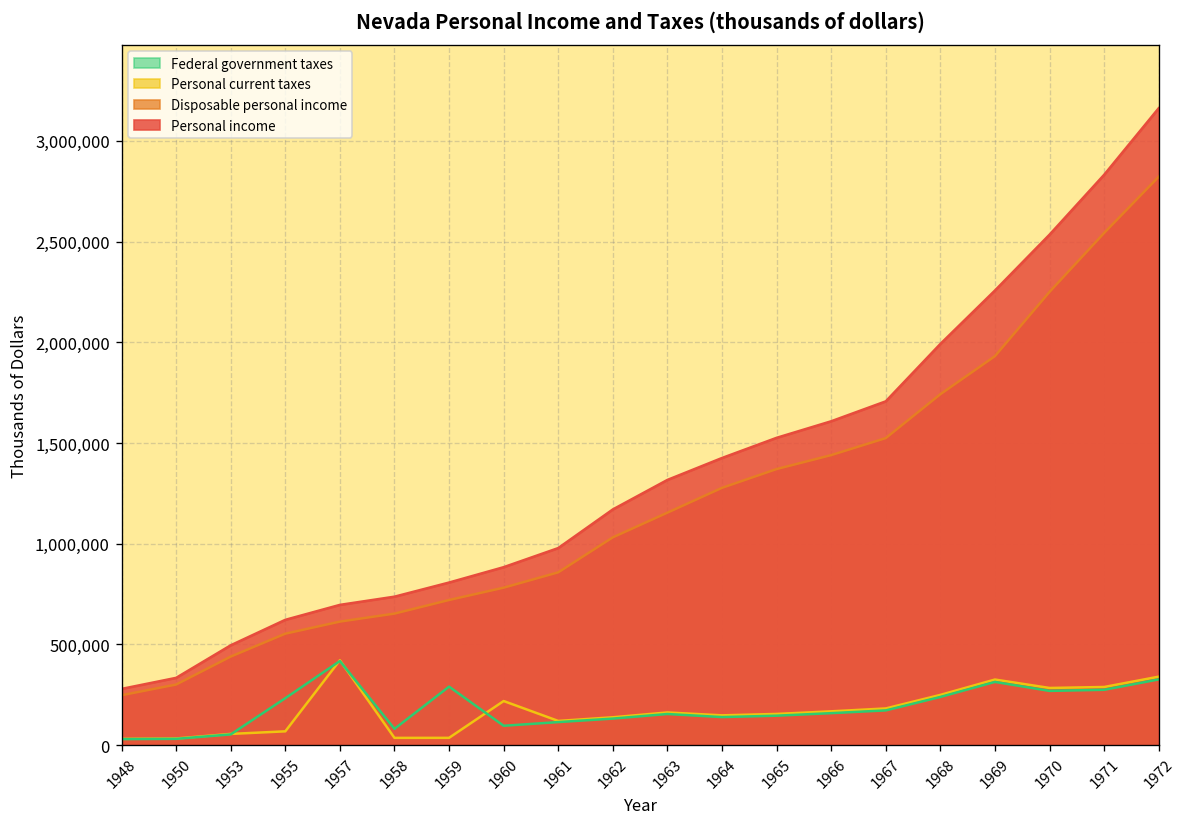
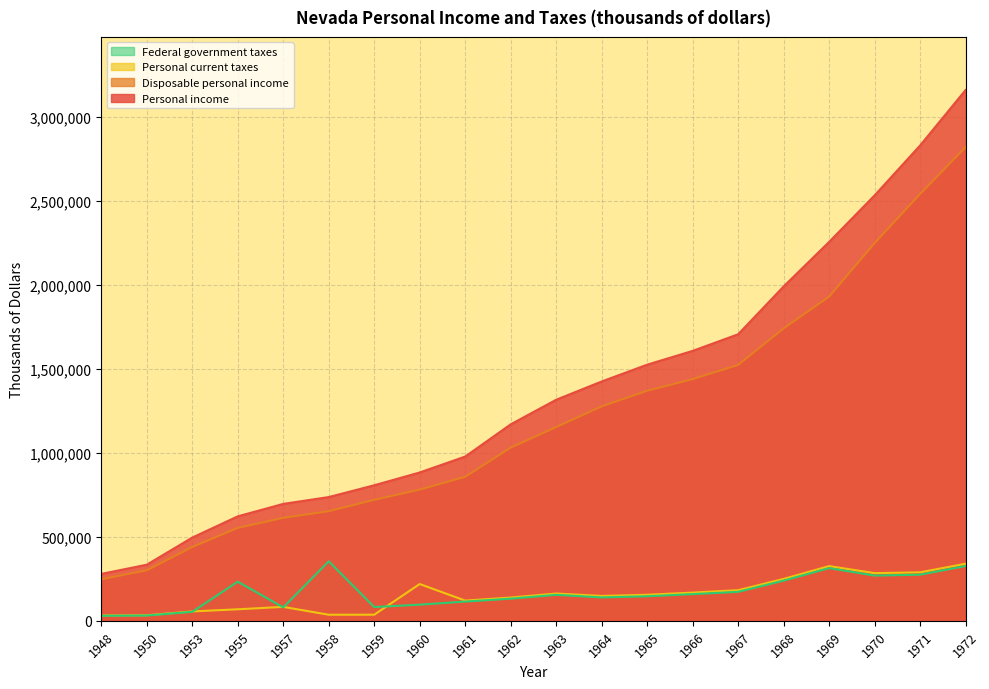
Federal government taxes, 1957: 420,000 -> 80,000
Personal current taxes, 1957: 420,000 -> 80,000
Federal government taxes, 1958: 80,000 -> 350,000
Federal government taxes, 1959: 290,000 -> 80,000
